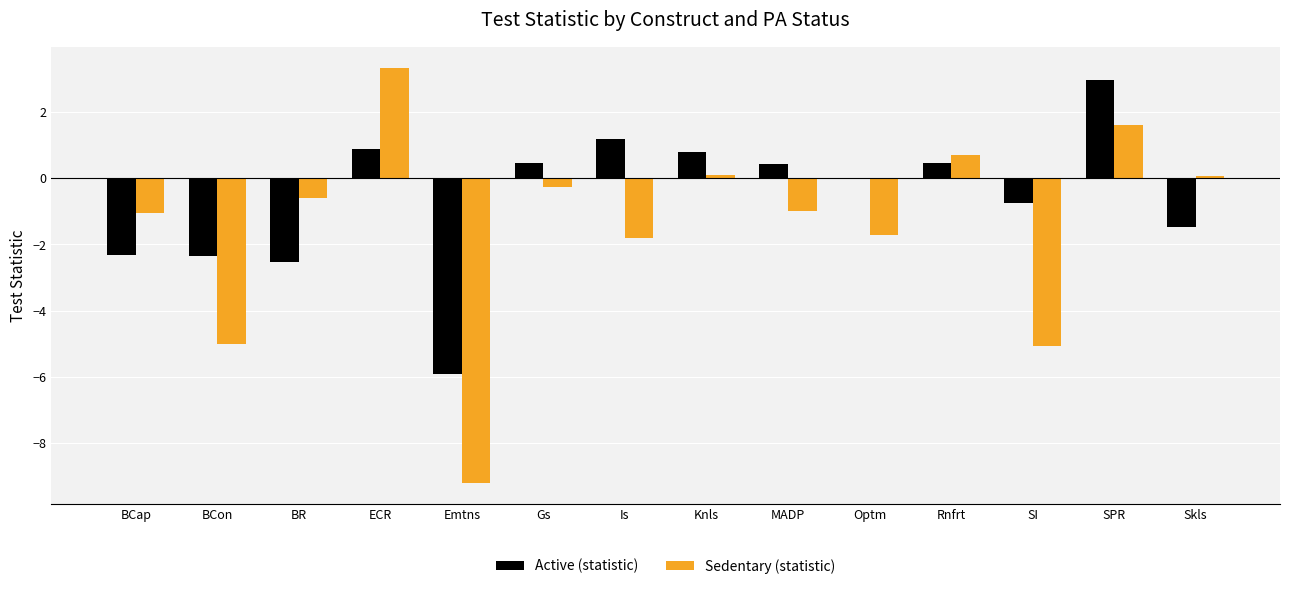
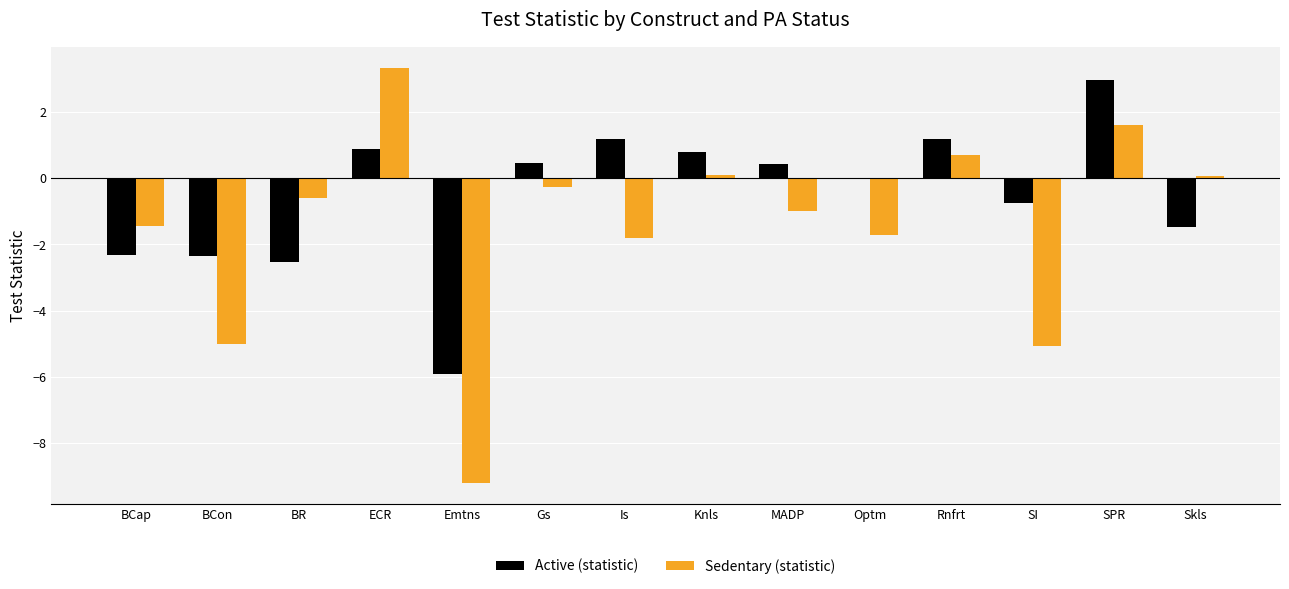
Sedentary (statistic), BCap: -1.1 -> -1.4
Active (statistic), Rnfrt: 0.5 -> 1.2
